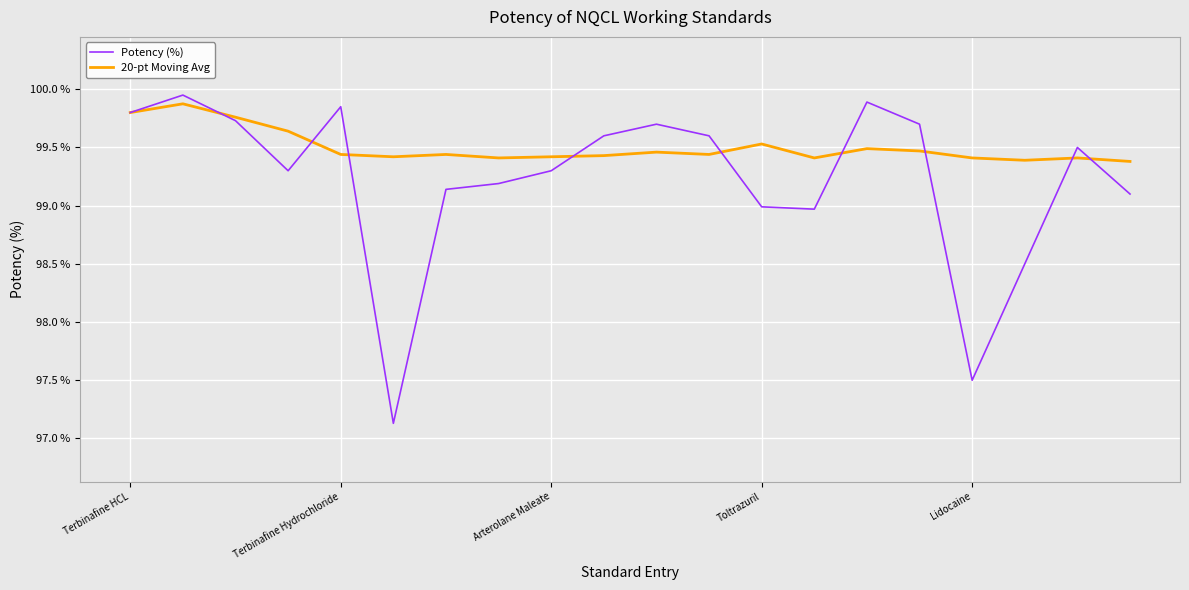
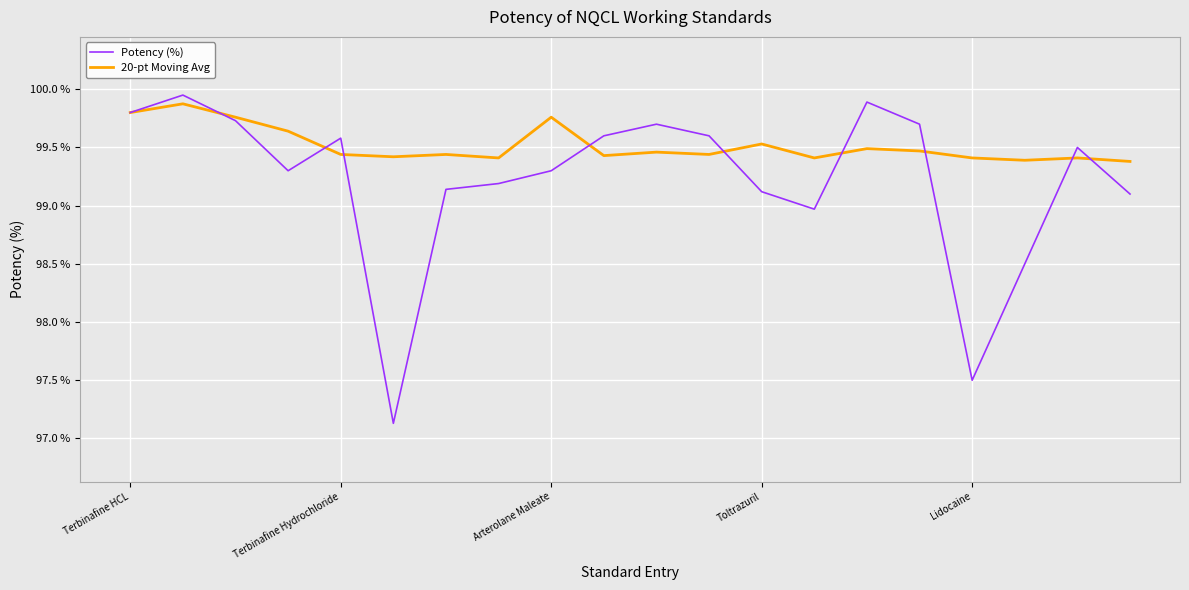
Potency (%), Terbinafine Hydrochloride: 99.85 % -> 99.58 %
20-pt Moving Avg, Arterolane Maleate: 99.42 % -> 99.76 %
Potency (%), Toltrazuril: 98.99 % -> 99.12 %
